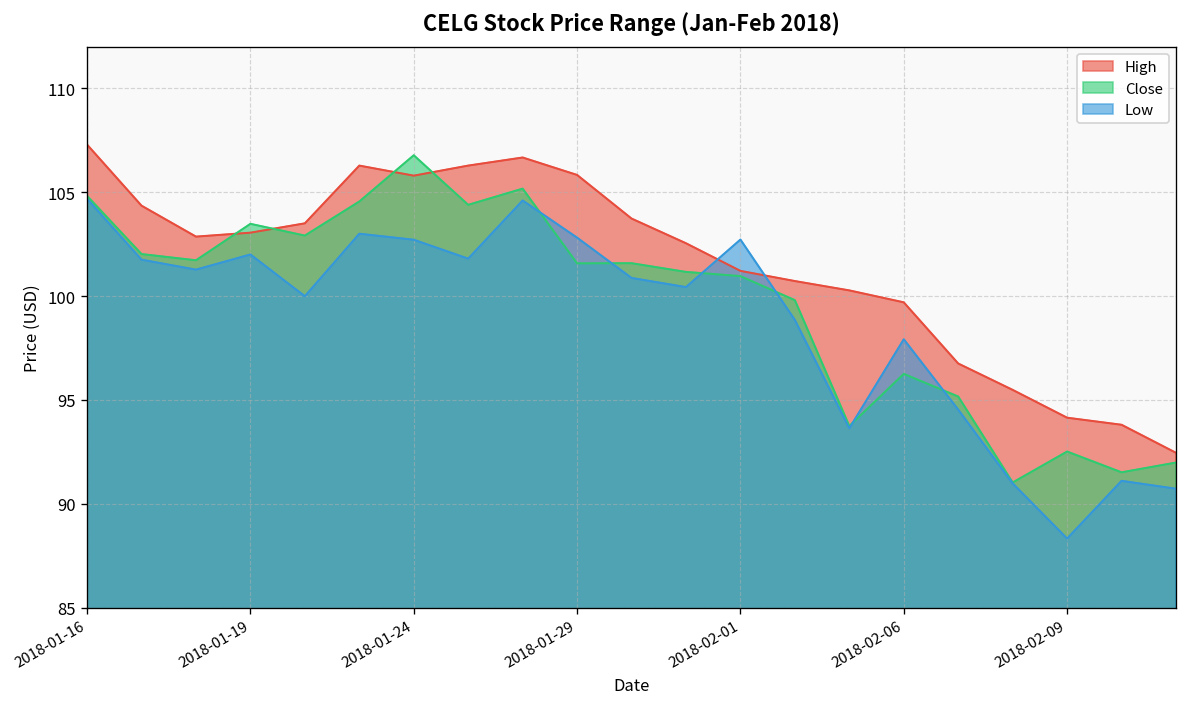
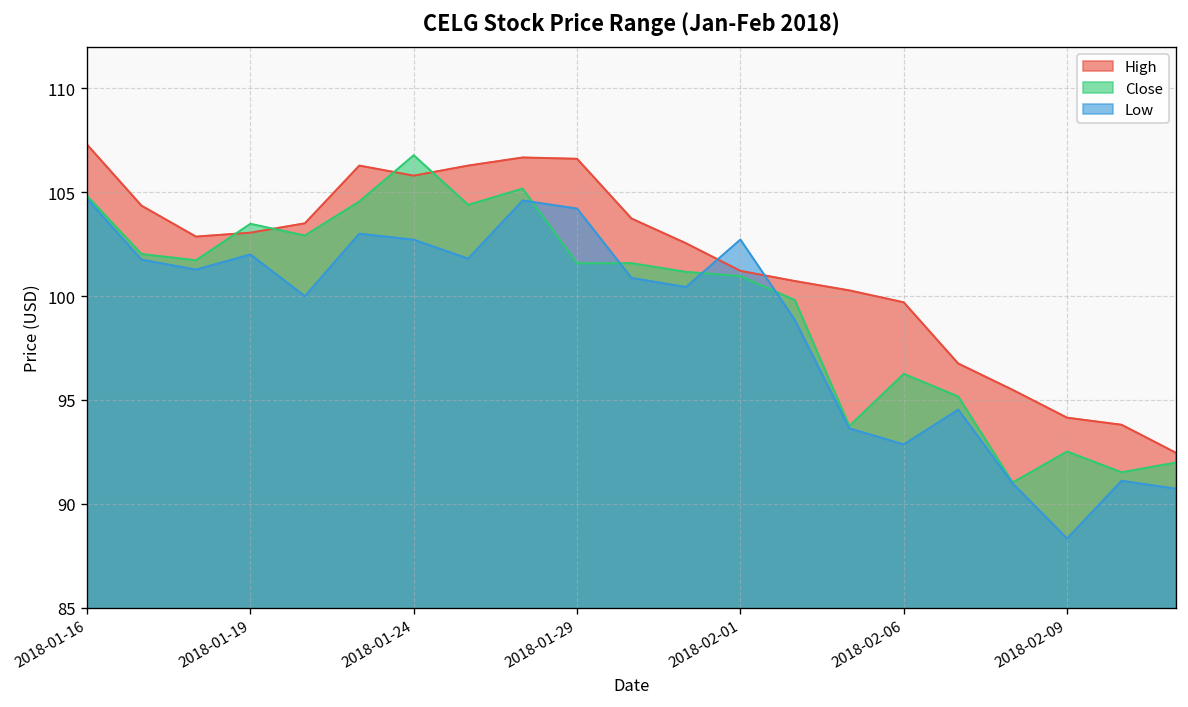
High, 2018-01-29: 105.8 -> 106.6
Low, 2018-01-29: 102.8 -> 104.2
Low, 2018-02-06: 97.9 -> 92.8
